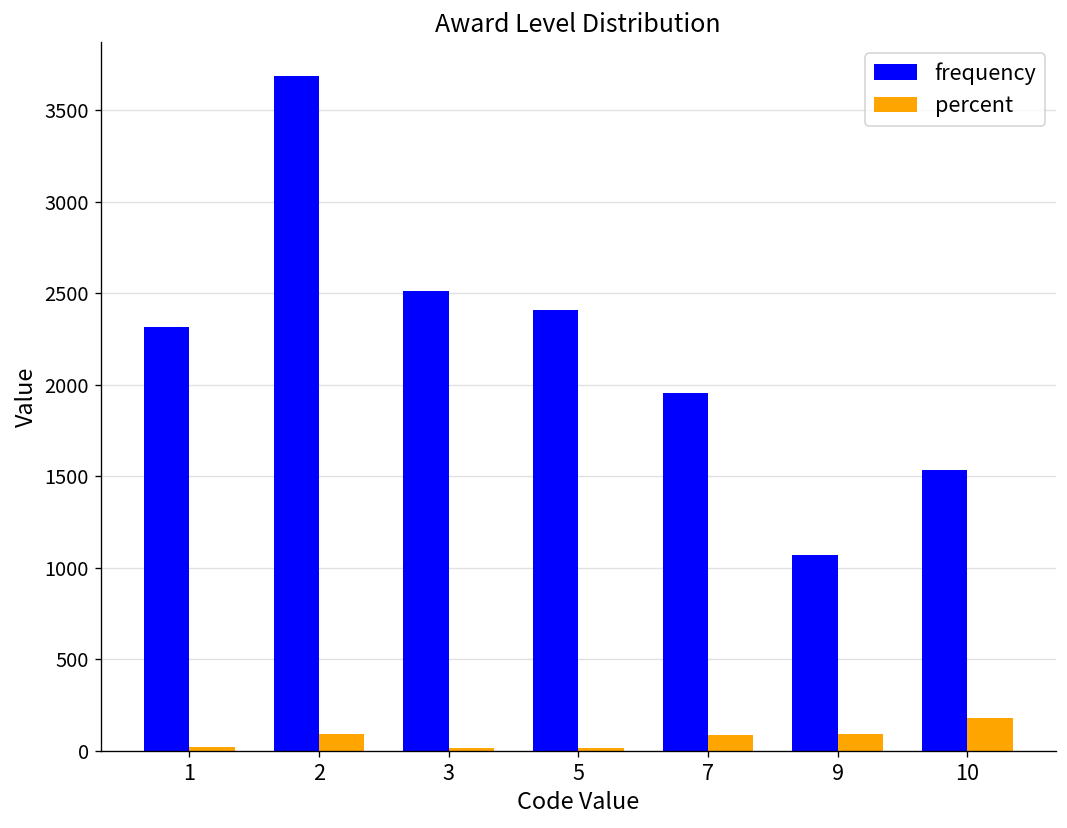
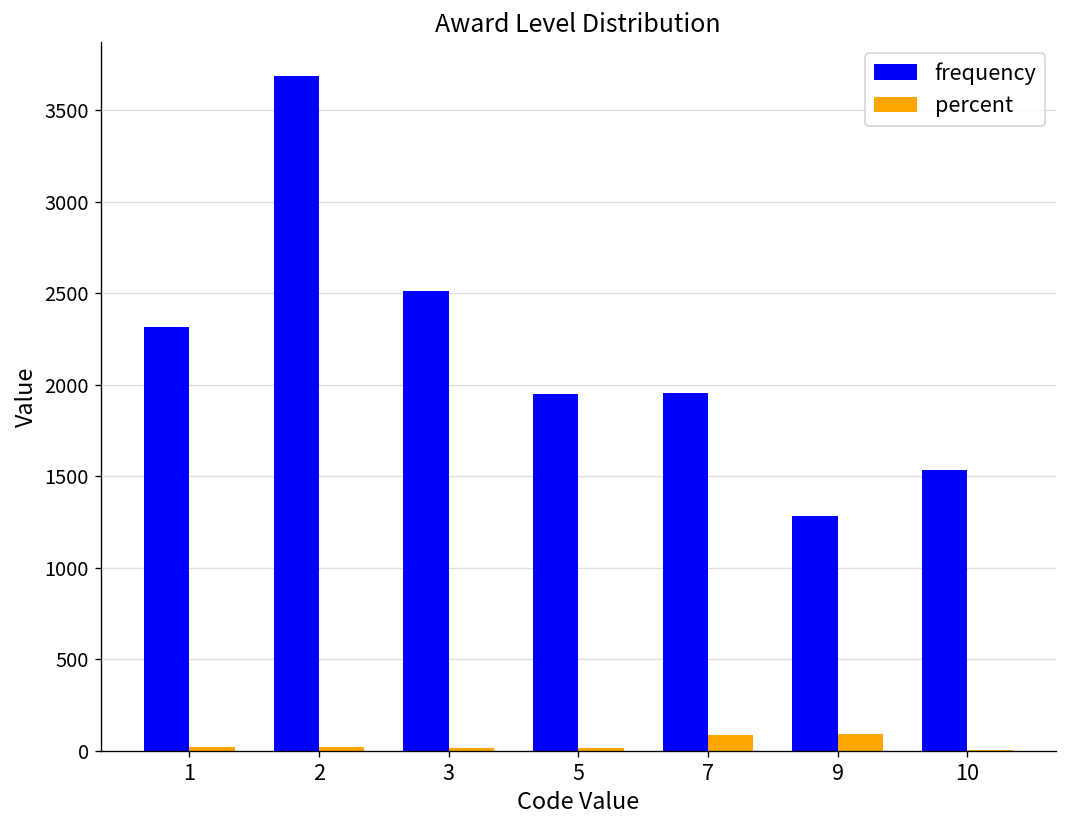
percent, 2: 90 -> 20
frequency, 5: 2410 -> 1950
frequency, 9: 1070 -> 1290
percent, 10: 180 -> 10
